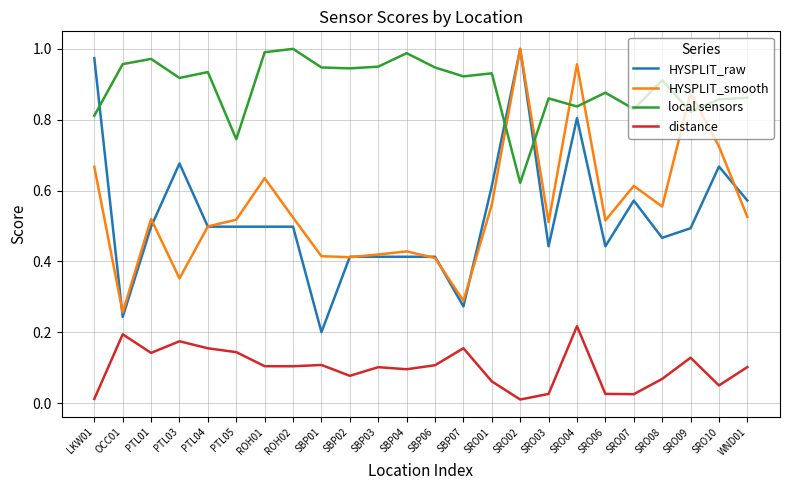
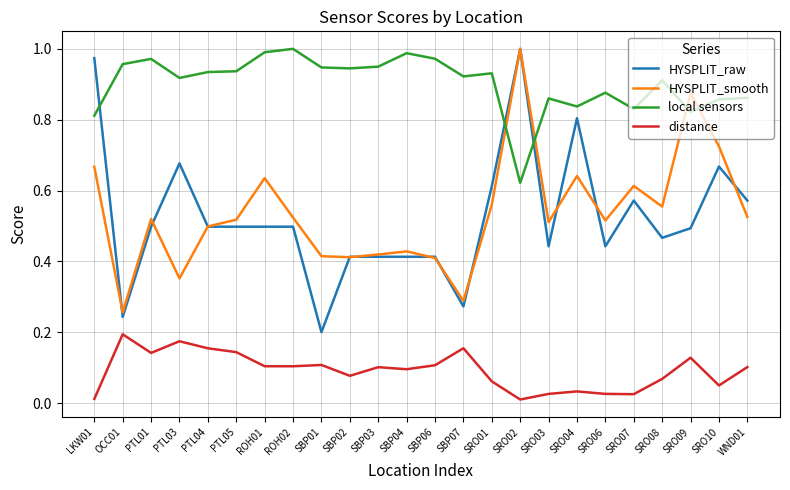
local sensors, PTL05: 0.75 -> 0.94
local sensors, SBP06: 0.95 -> 0.97
HYSPLIT_smooth, SRO04: 0.96 -> 0.64
distance, SRO04: 0.22 -> 0.03
